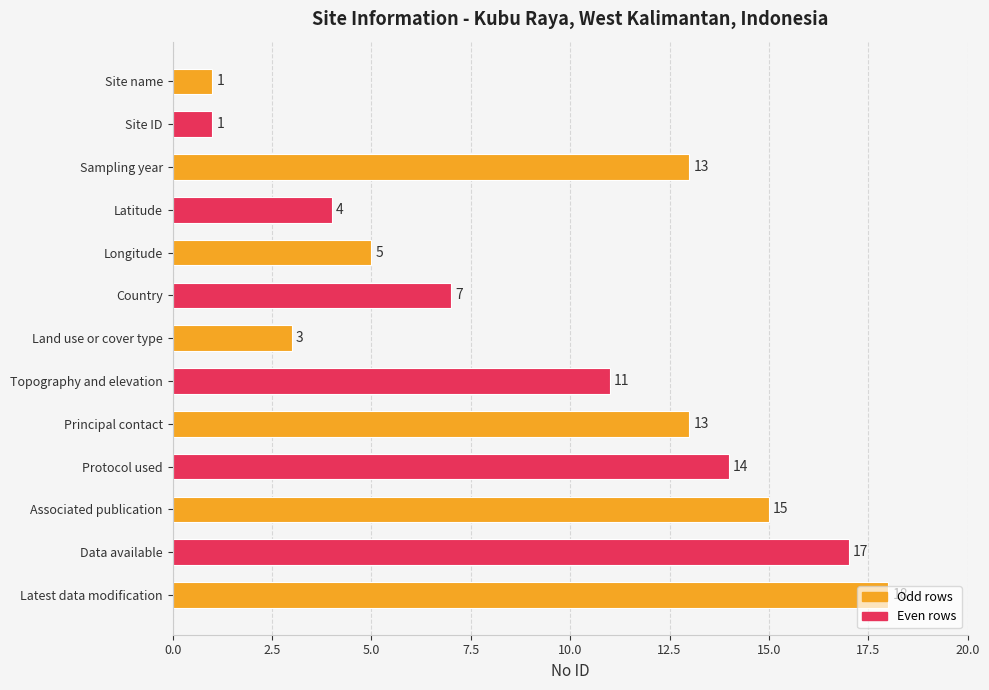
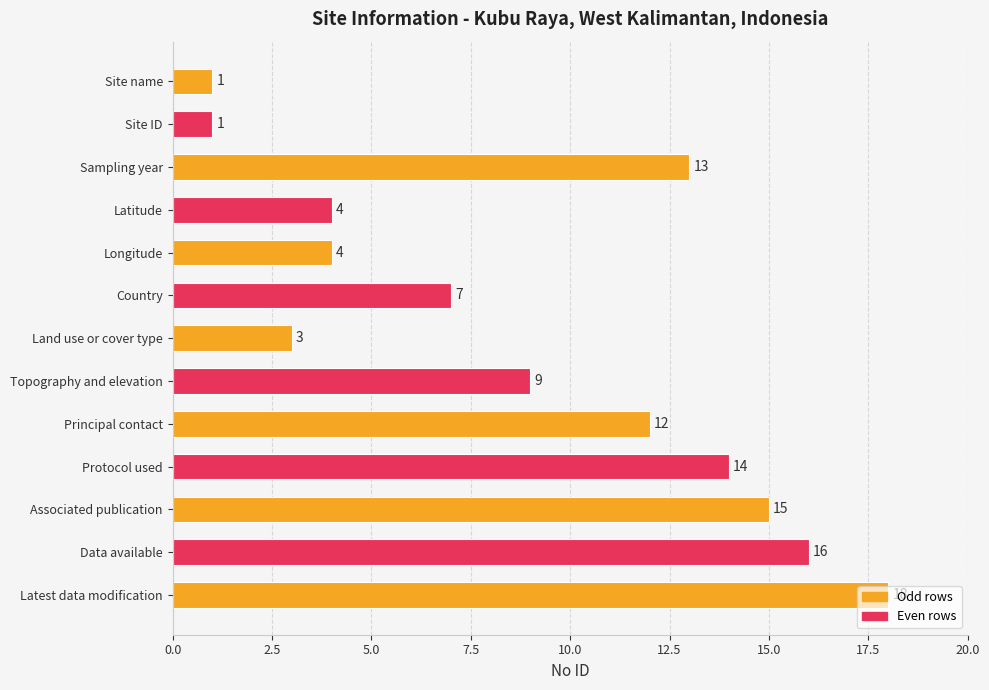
Longitude: 5 -> 4
Topography and elevation: 11 -> 9
Principal contact: 13 -> 12
Data available: 17 -> 16
